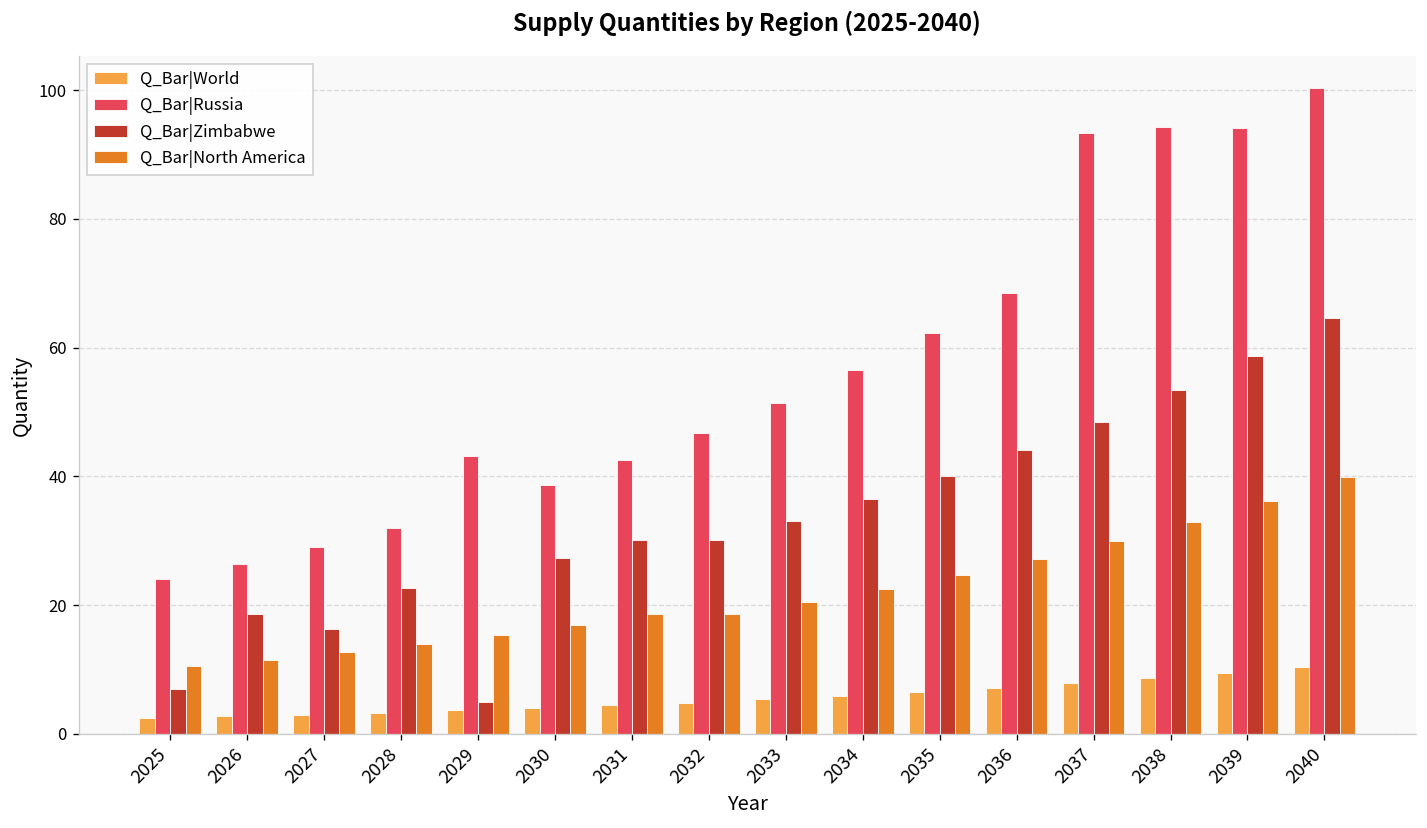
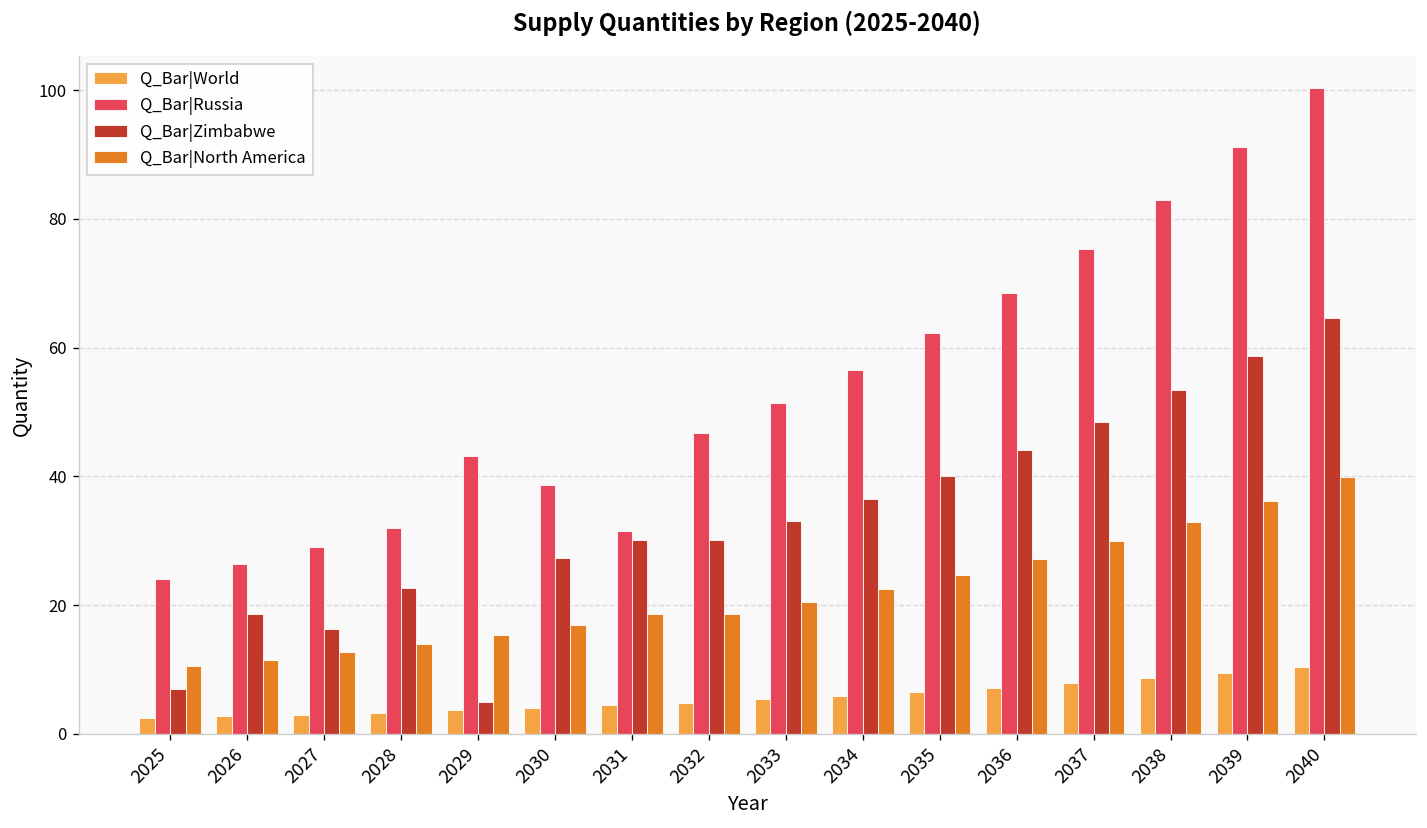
Q_Bar|Russia, 2031: 43 -> 32
Q_Bar|Russia, 2037: 93 -> 75
Q_Bar|Russia, 2038: 94 -> 83
Q_Bar|Russia, 2039: 94 -> 91
